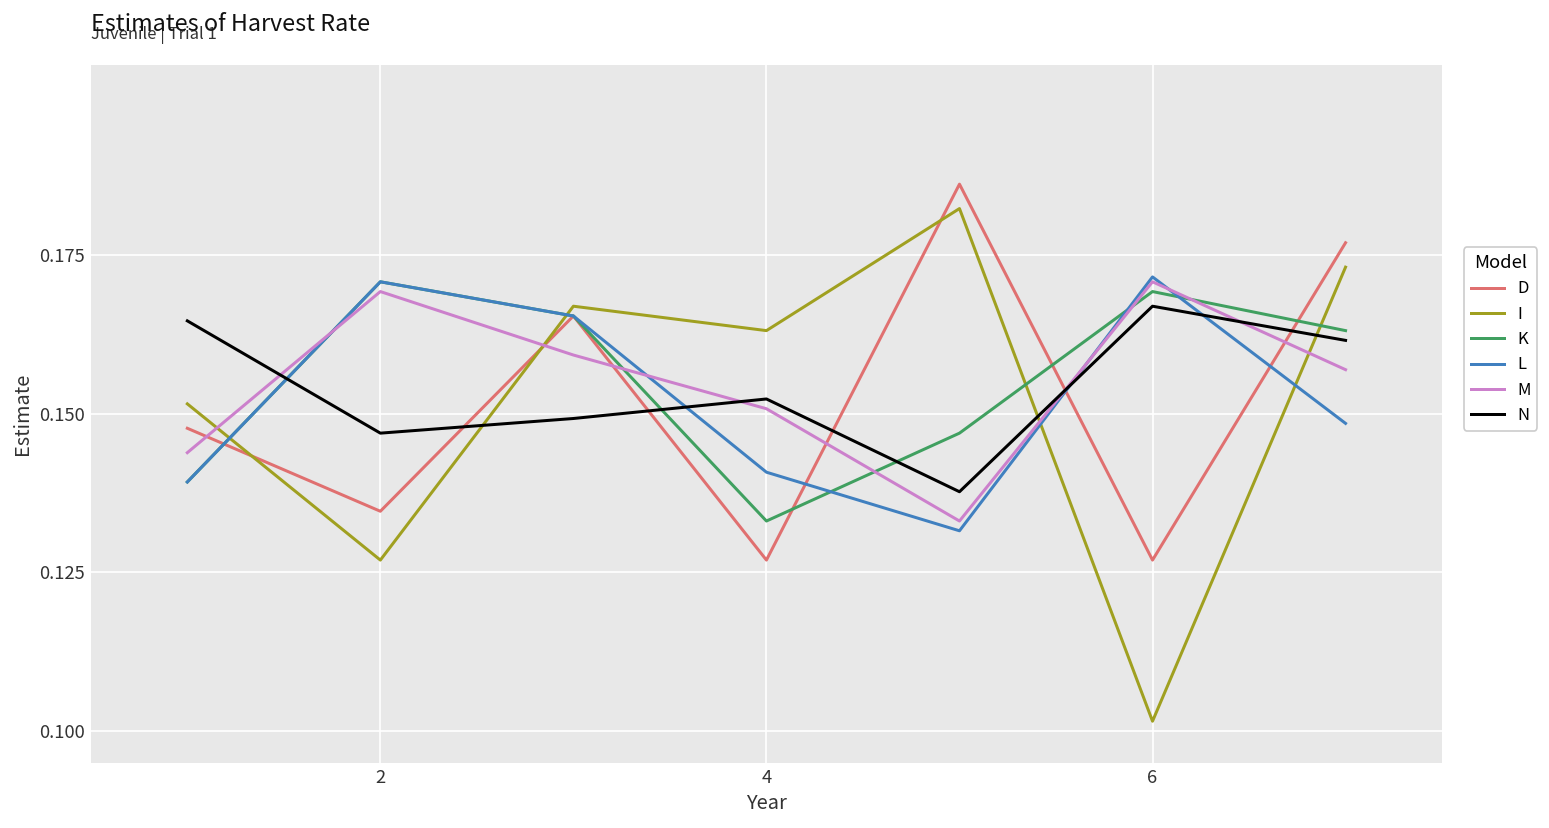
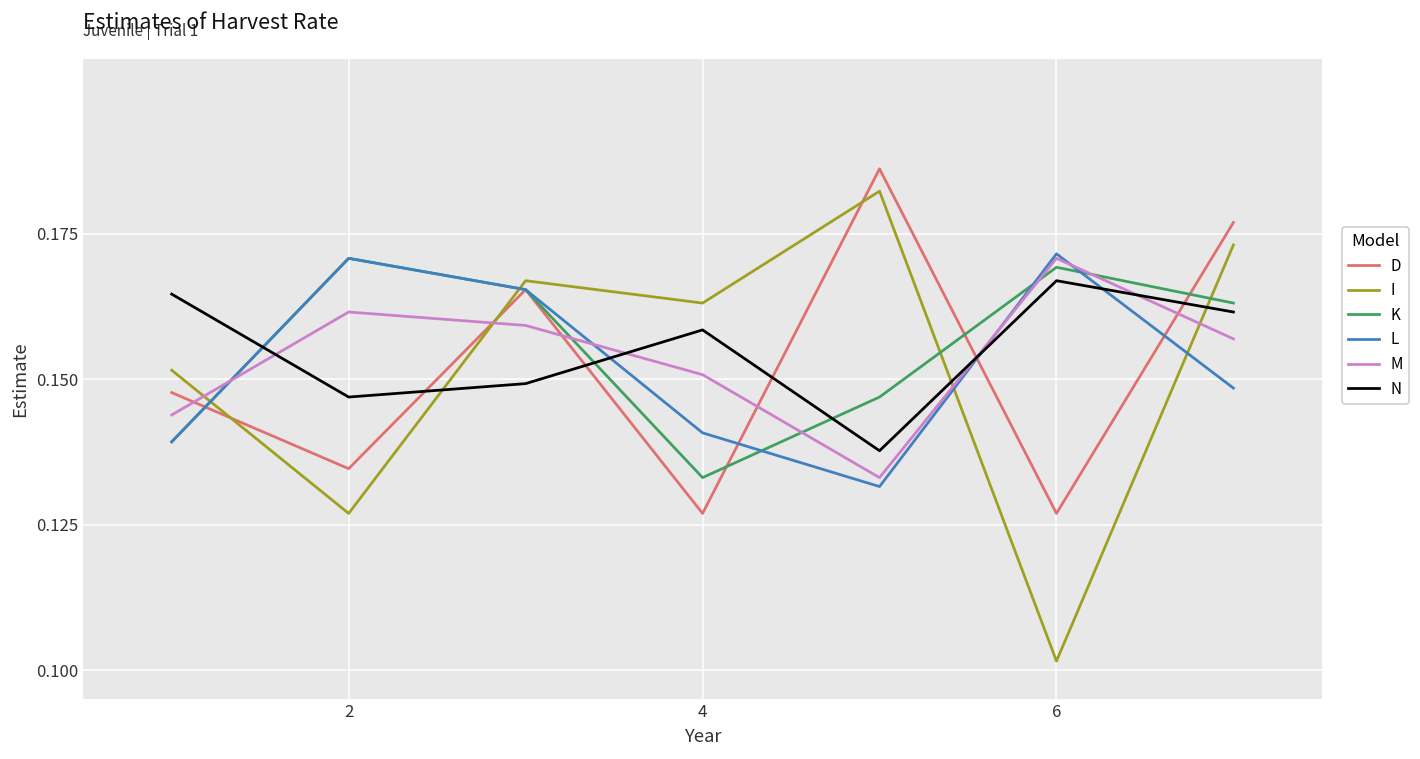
M, 2: 0.169 -> 0.162
N, 4: 0.152 -> 0.158
